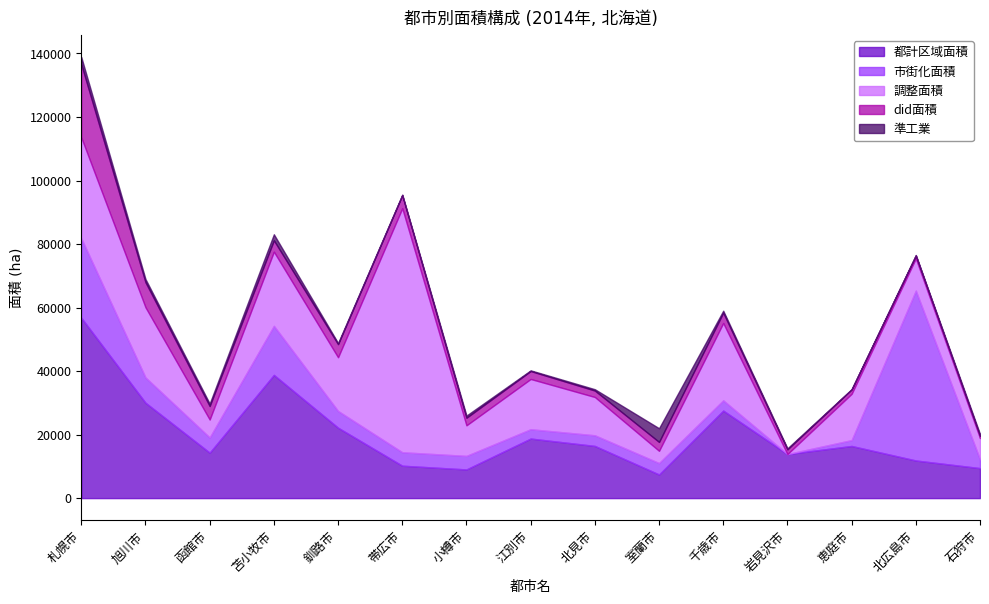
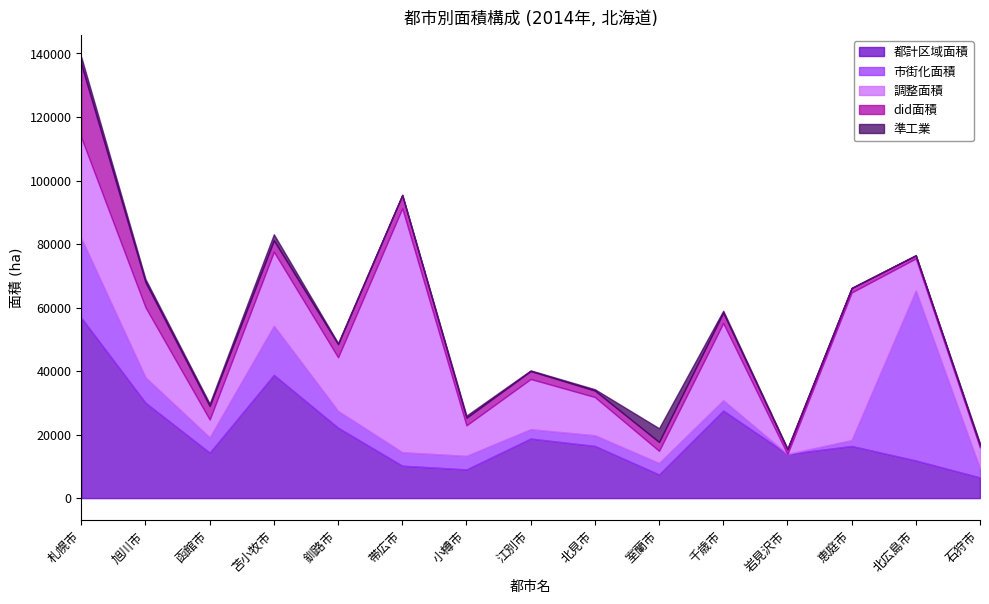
調整面積, 恵庭市: 15000 -> 46000
都計区域面積, 石狩市: 9000 -> 7000
